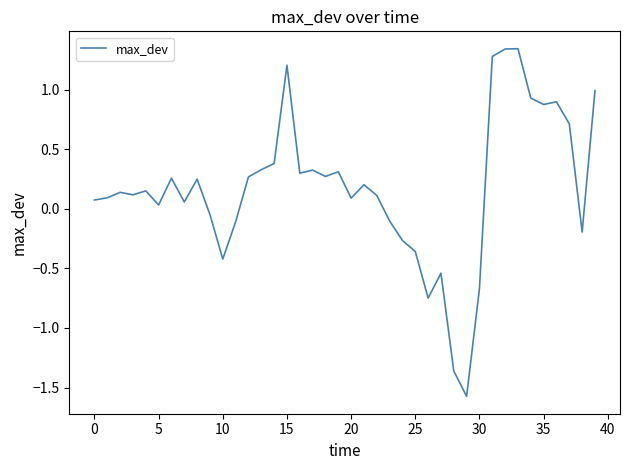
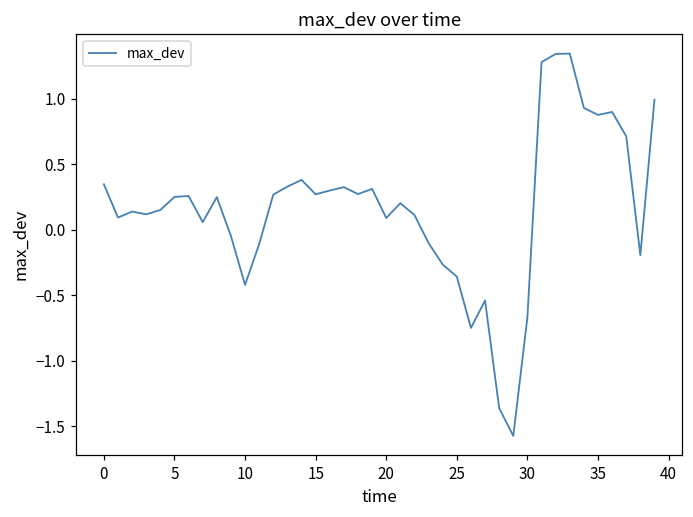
0: 0.07 -> 0.35
5: 0.03 -> 0.25
15: 1.21 -> 0.27
